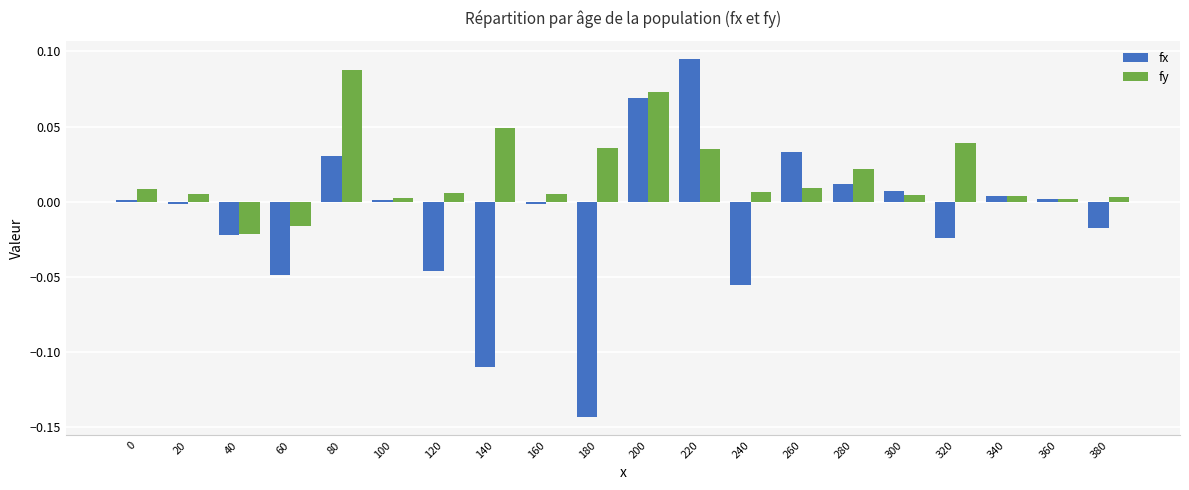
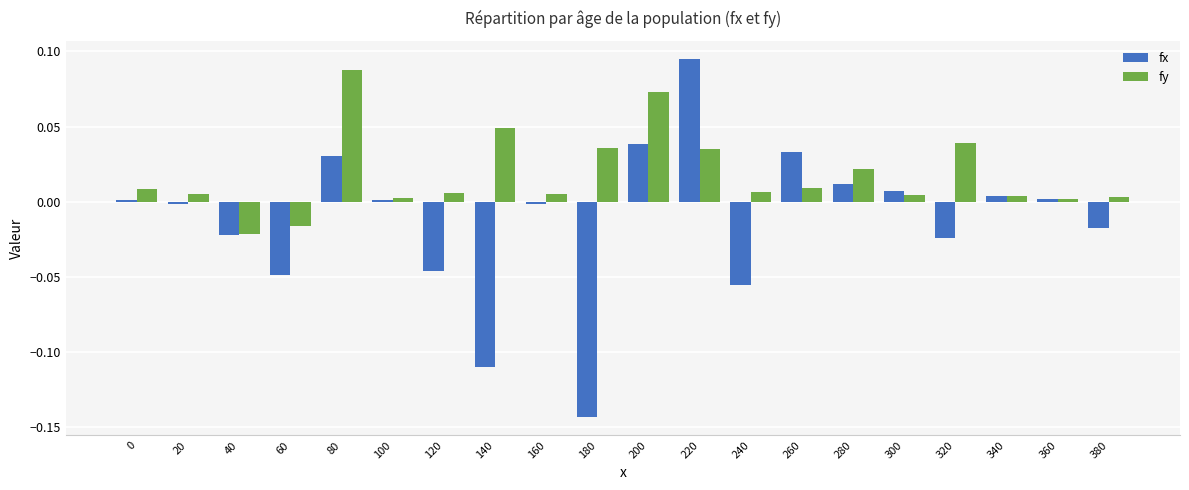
fx, 200: 0.069 -> 0.038
